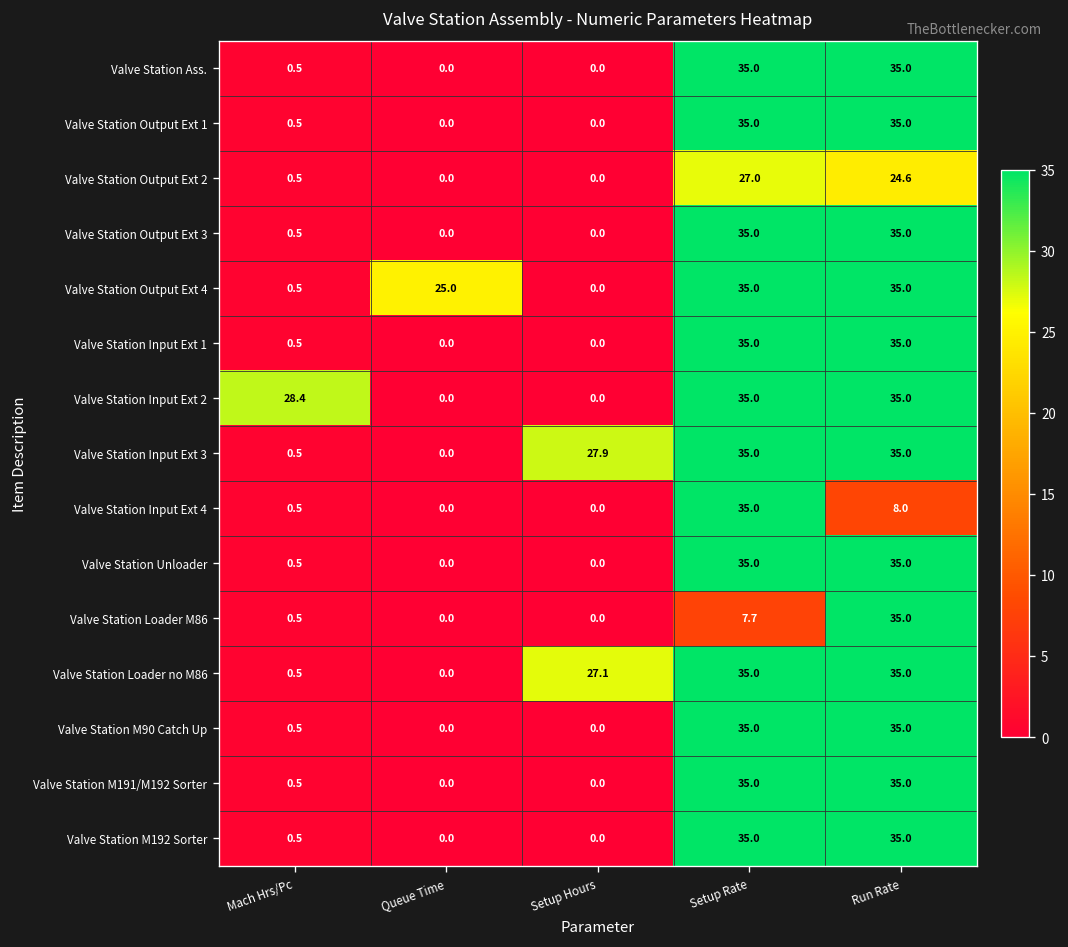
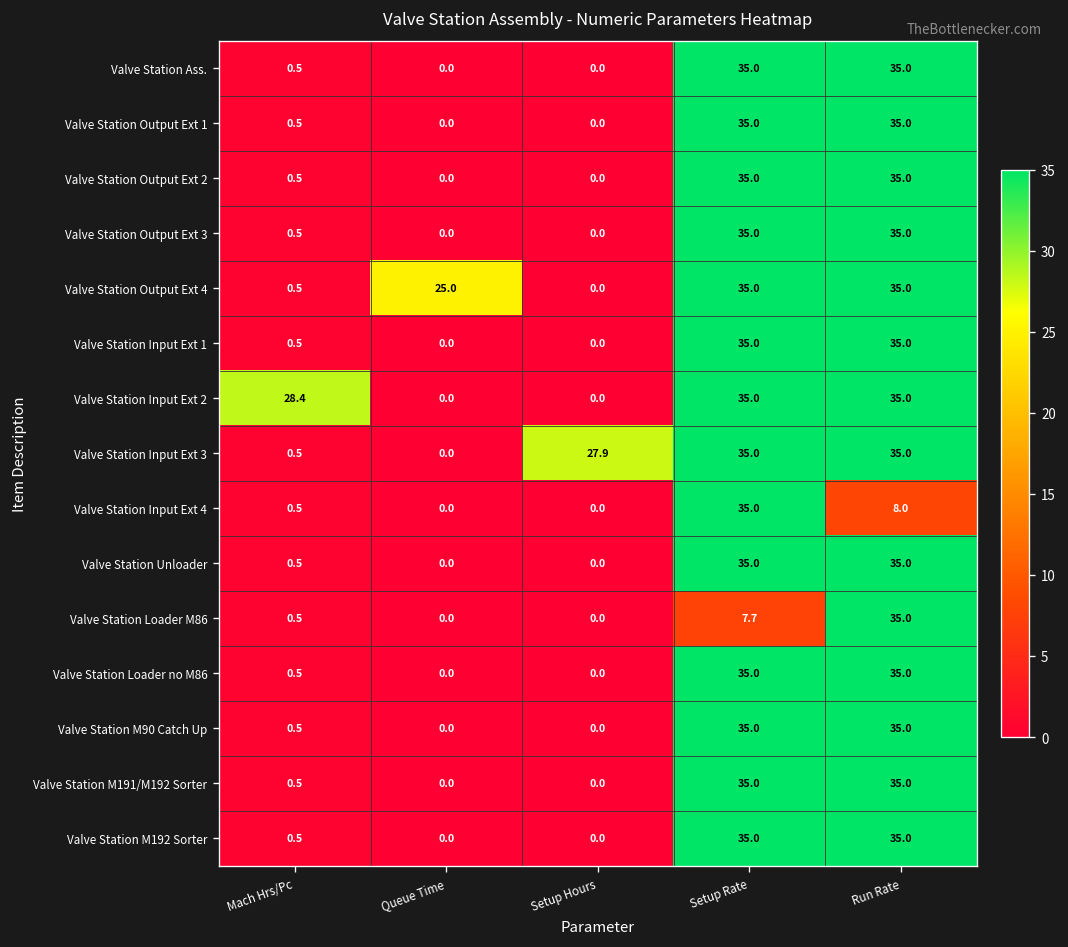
Valve Station Output Ext 2, Setup Rate: 27.0 -> 35.0
Valve Station Output Ext 2, Run Rate: 24.6 -> 35.0
Valve Station Loader no M86, Setup Hours: 27.1 -> 0.0
